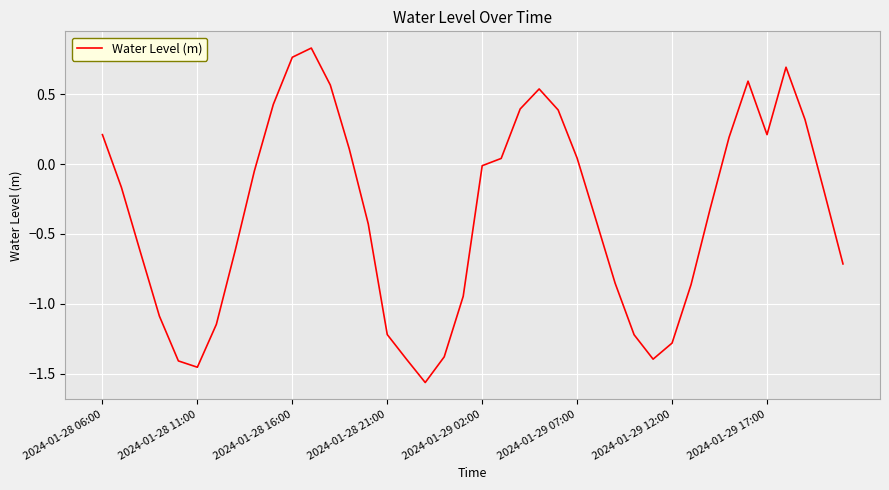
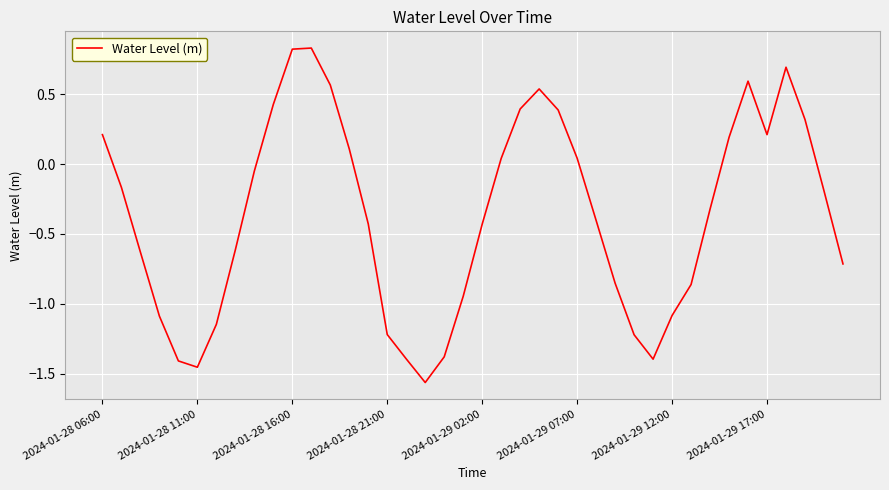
2024-01-28 16:00: 0.76 -> 0.82
2024-01-29 02:00: -0.01 -> -0.43
2024-01-29 12:00: -1.28 -> -1.08
